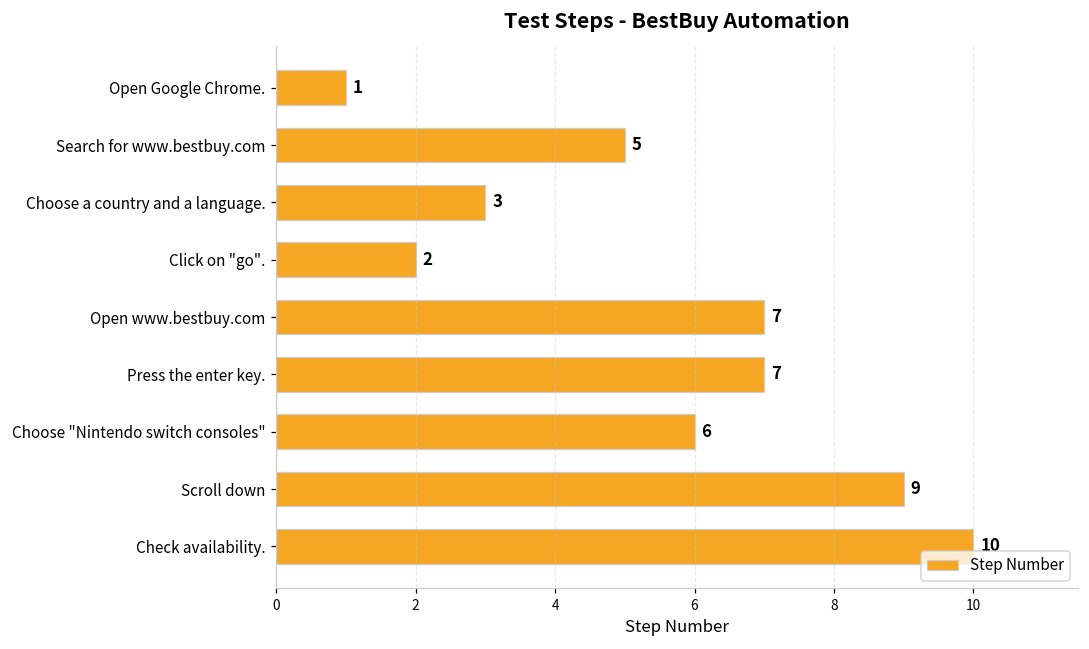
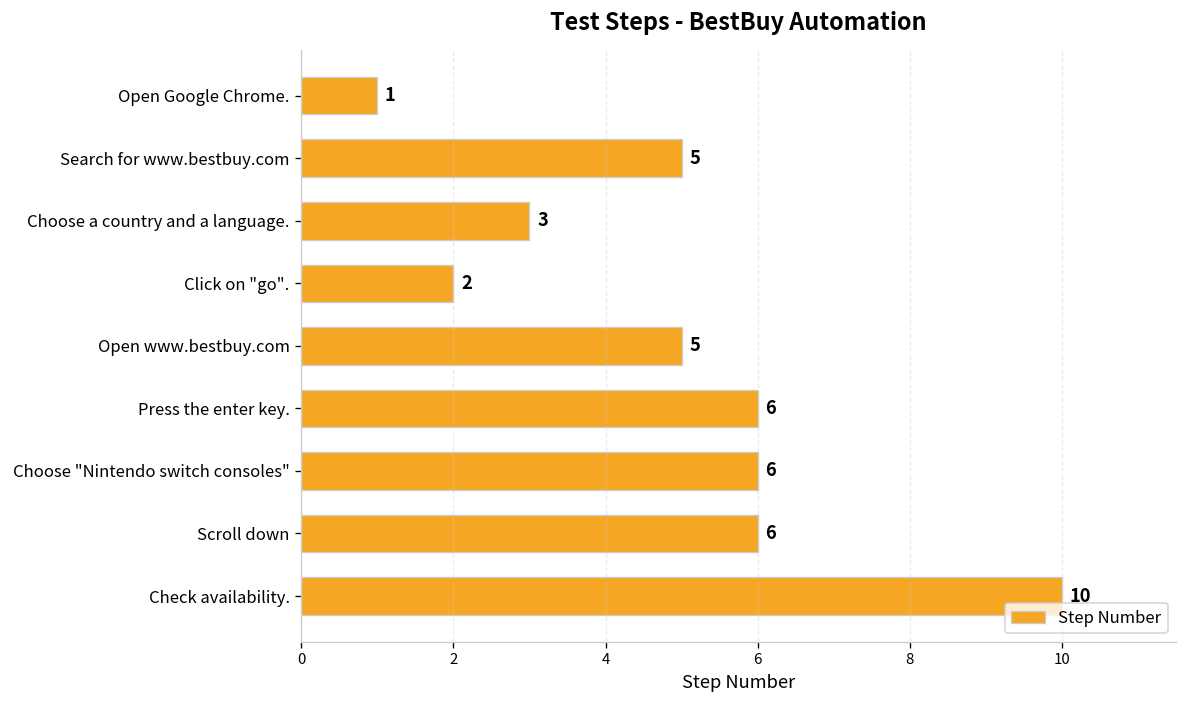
Open www.bestbuy.com: 7 -> 5
Press the enter key.: 7 -> 6
Scroll down: 9 -> 6
